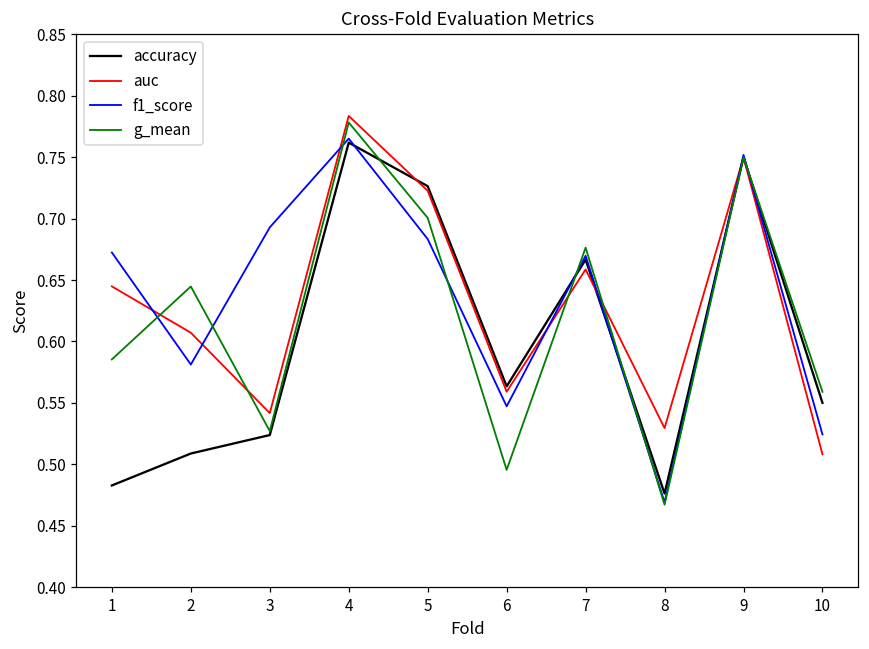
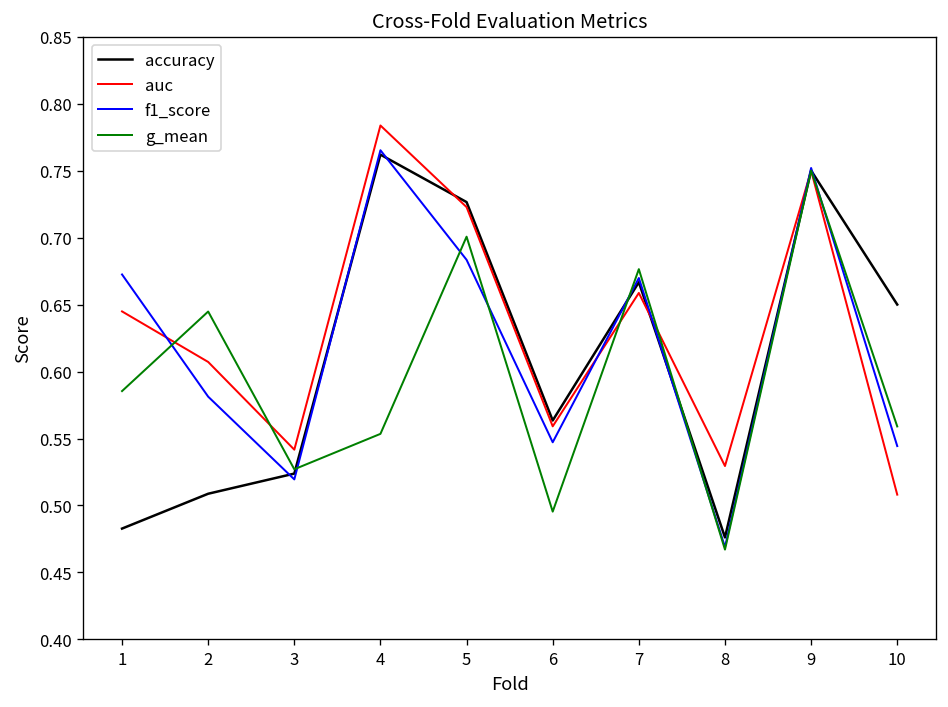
f1_score, 3: 0.693 -> 0.519
g_mean, 4: 0.778 -> 0.553
accuracy, 10: 0.55 -> 0.65
f1_score, 10: 0.524 -> 0.544
